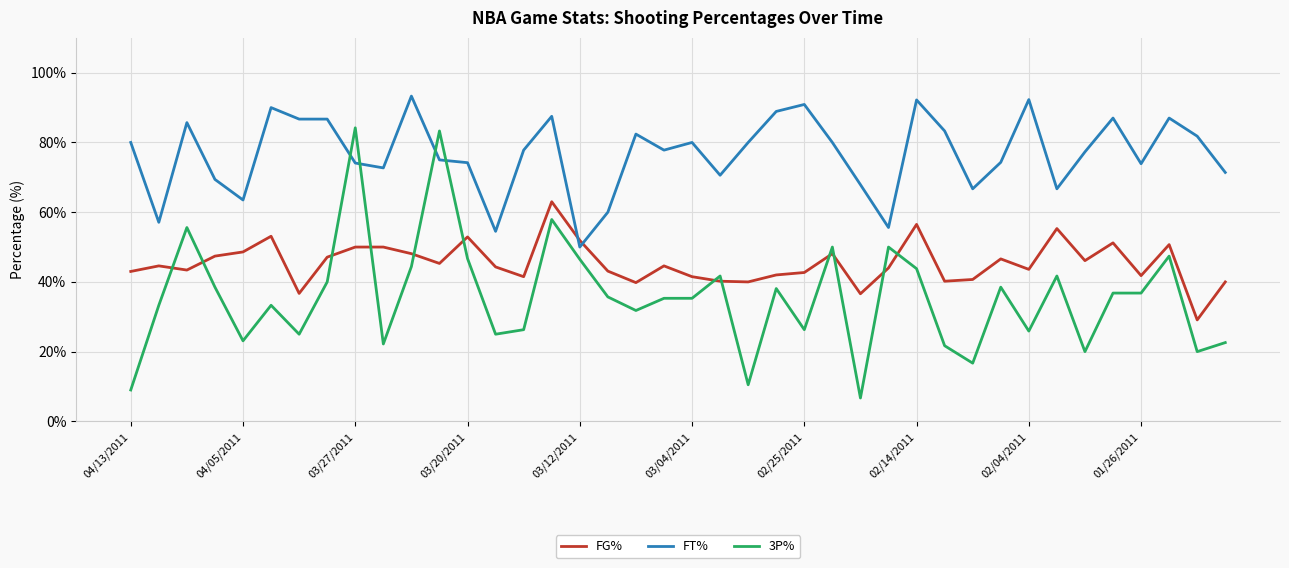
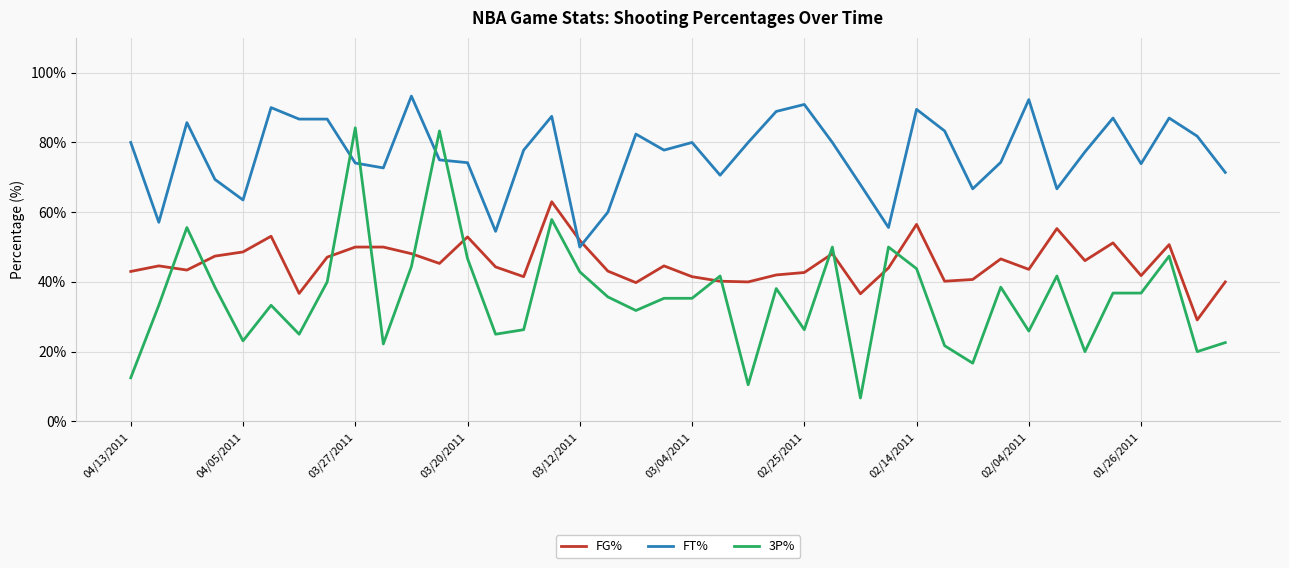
3P%, 04/13/2011: 9% -> 13%
3P%, 03/12/2011: 47% -> 43%
FT%, 02/14/2011: 92% -> 90%
